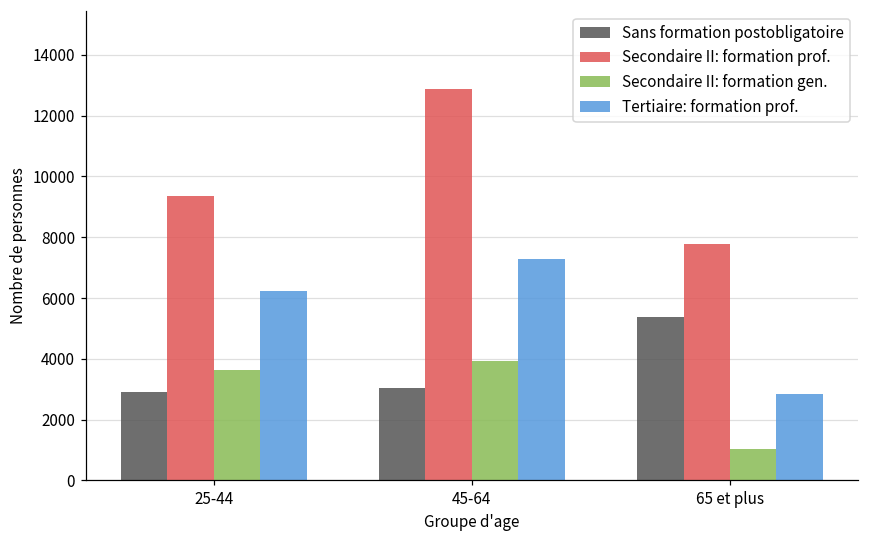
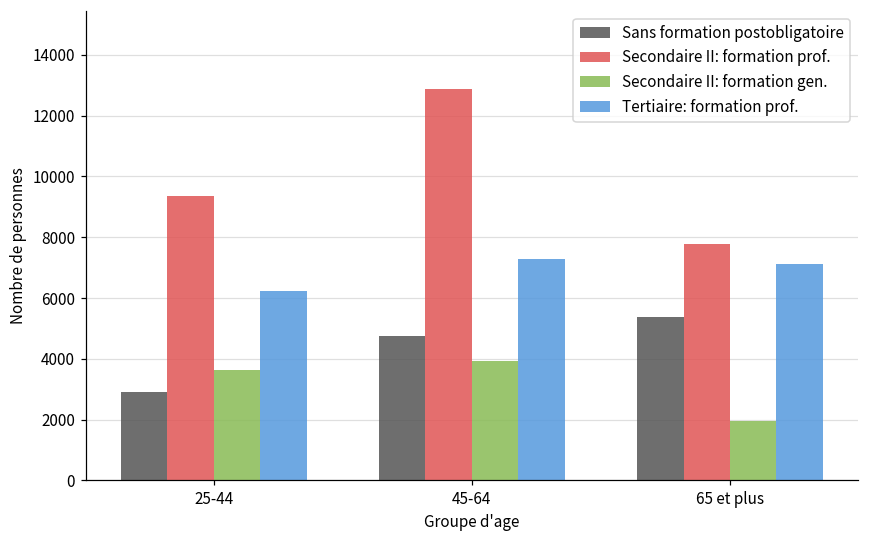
Sans formation postobligatoire, 45-64: 3000 -> 4700
Secondaire II: formation gen., 65 et plus: 1000 -> 1900
Tertiaire: formation prof., 65 et plus: 2800 -> 7100
